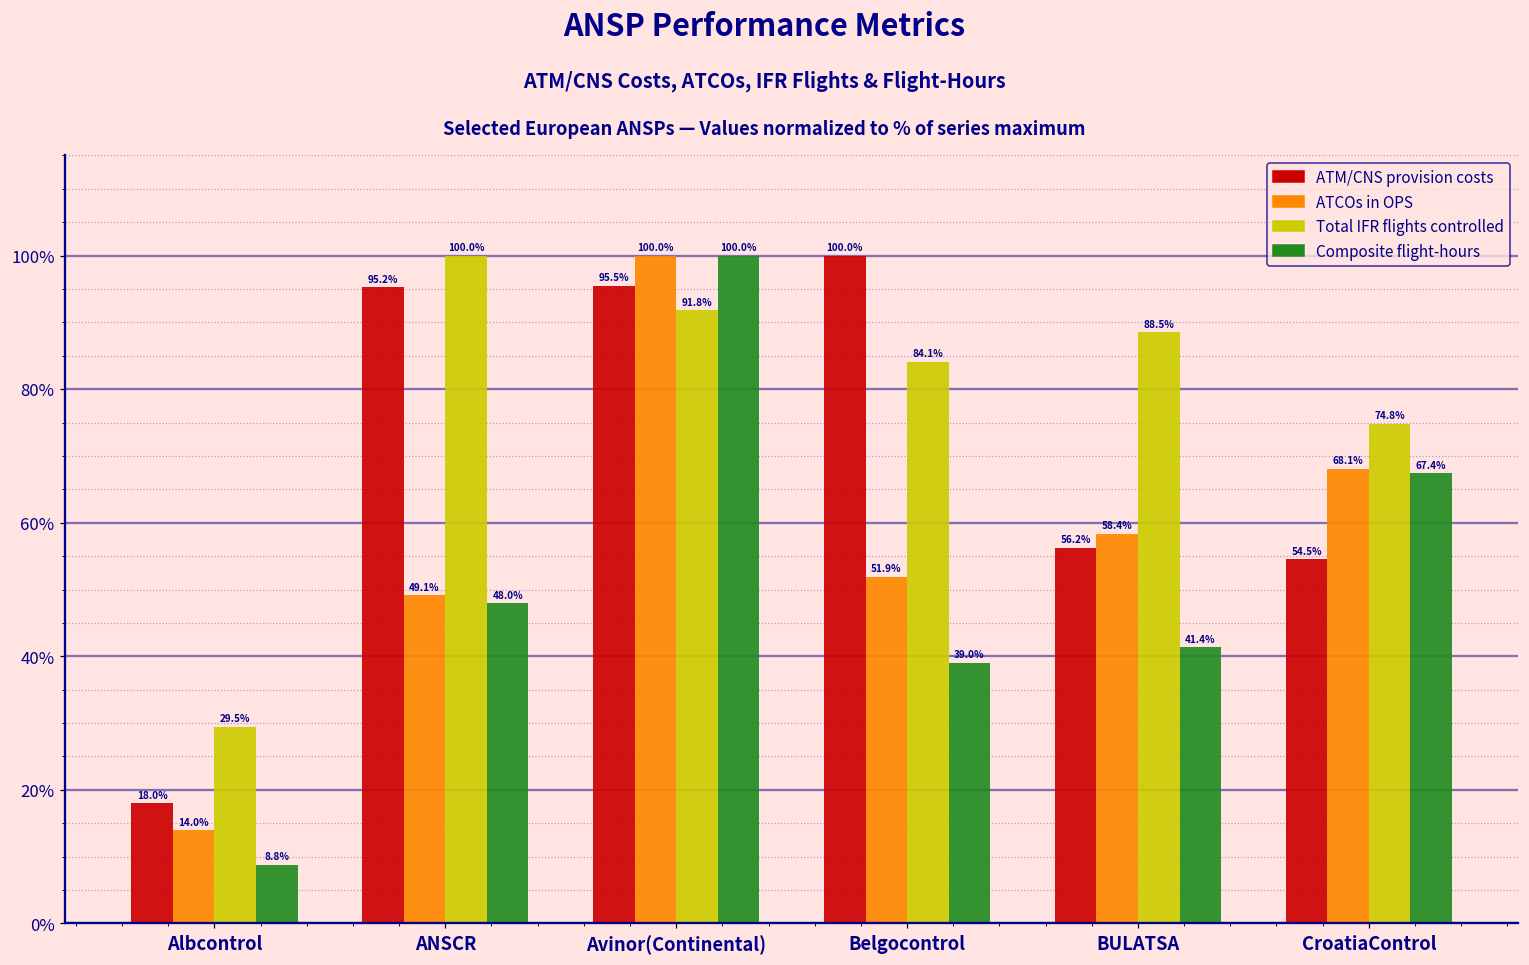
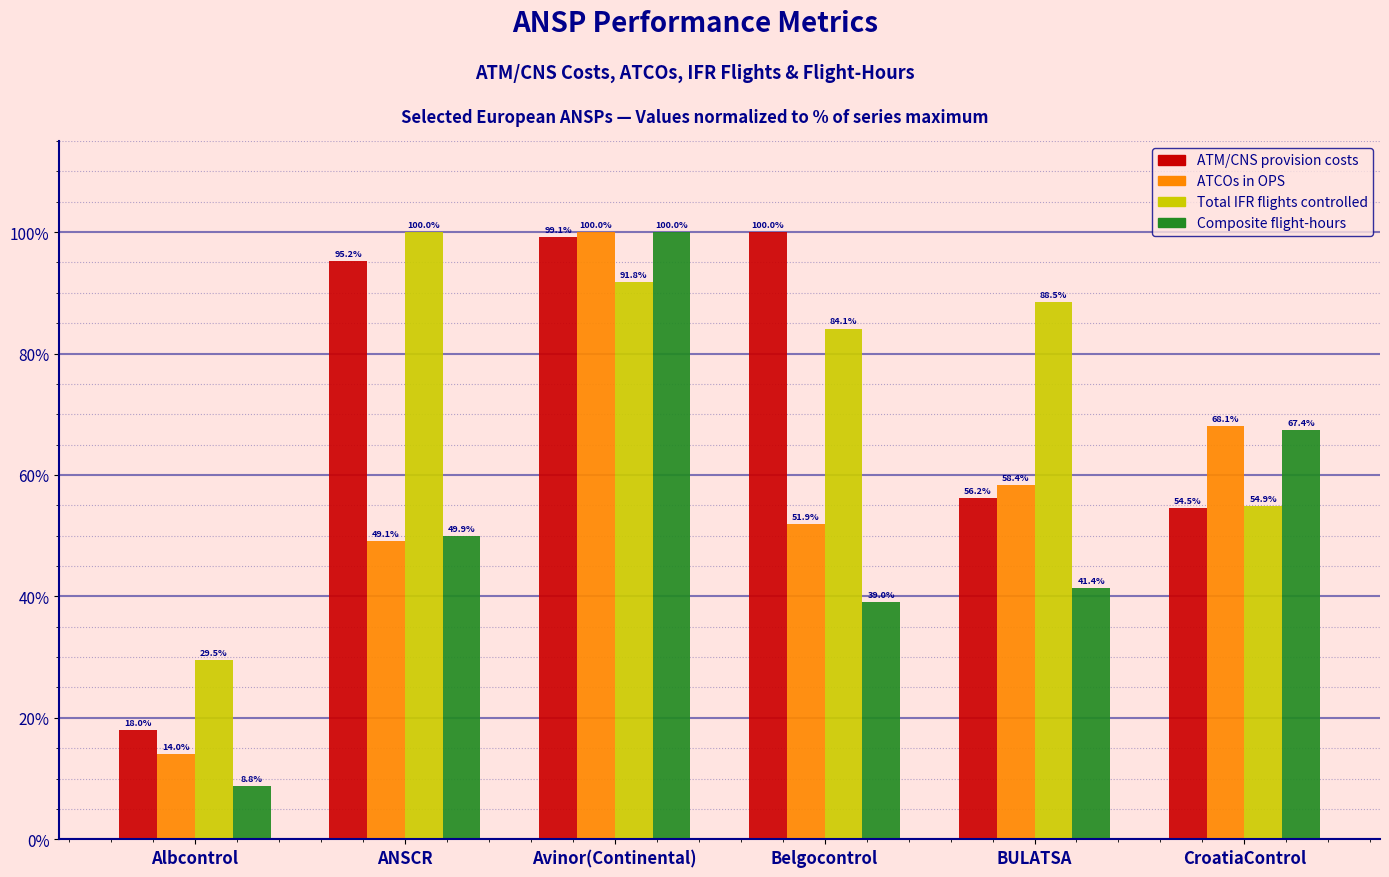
Composite flight-hours, ANSCR: 48.0% -> 49.9%
ATM/CNS provision costs, Avinor(Continental): 95.5% -> 99.1%
Total IFR flights controlled, CroatiaControl: 74.8% -> 54.9%
